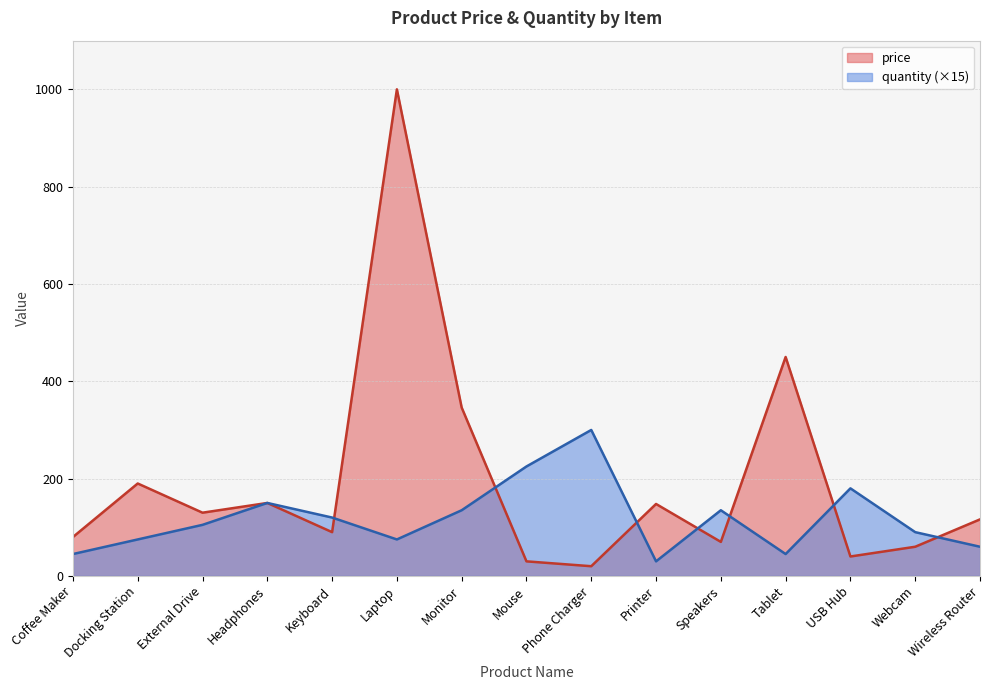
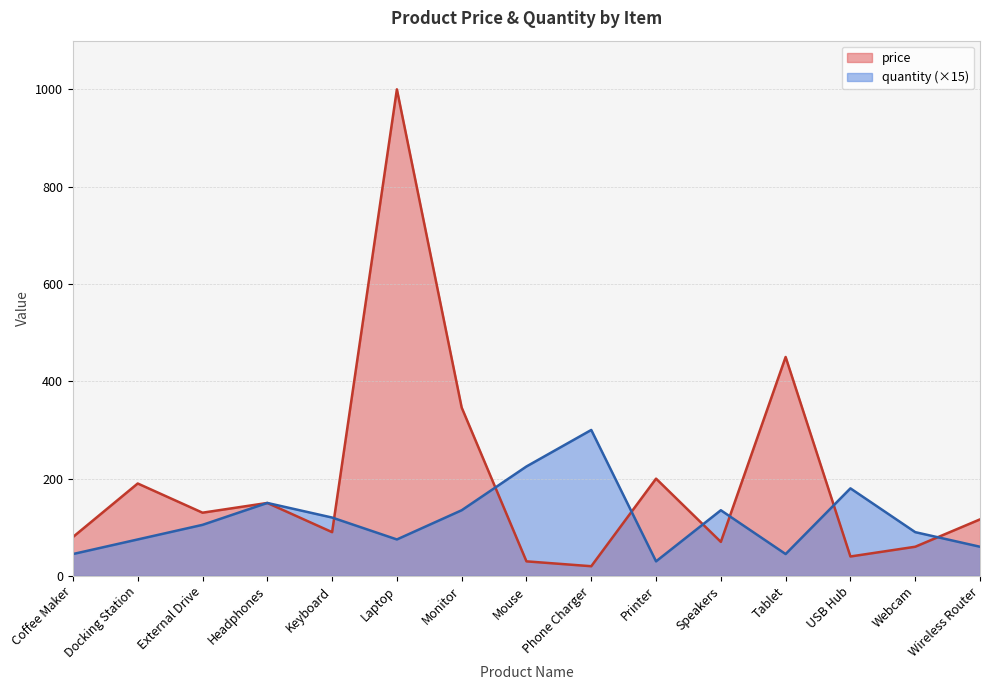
price, Printer: 150 -> 200
